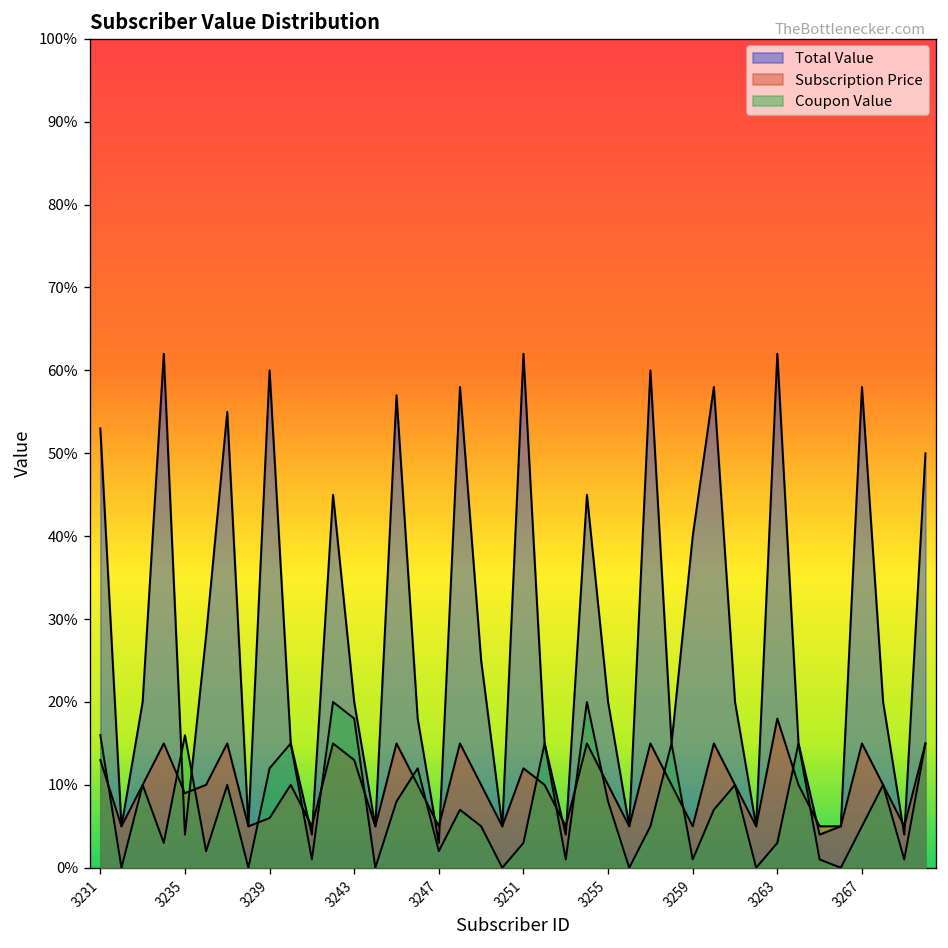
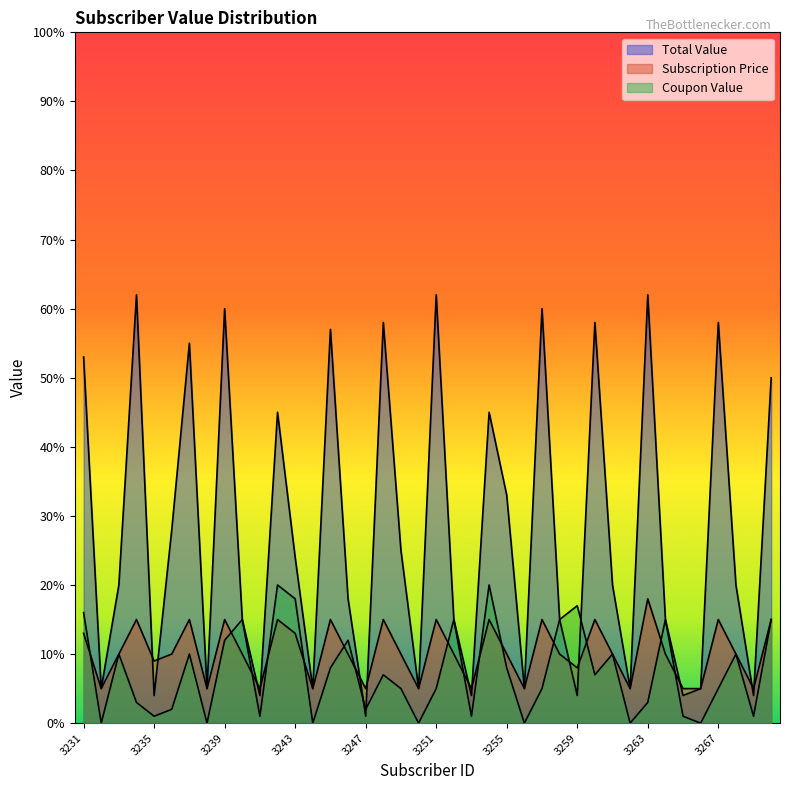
Coupon Value, 3235: 16% -> 1%
Subscription Price, 3239: 6% -> 15%
Total Value, 3243: 20% -> 24%
Total Value, 3247: 3% -> 1%
Subscription Price, 3251: 12% -> 15%
Coupon Value, 3251: 3% -> 5%
Total Value, 3255: 20% -> 33%
Total Value, 3259: 40% -> 4%
Subscription Price, 3259: 5% -> 8%
Coupon Value, 3259: 1% -> 17%
